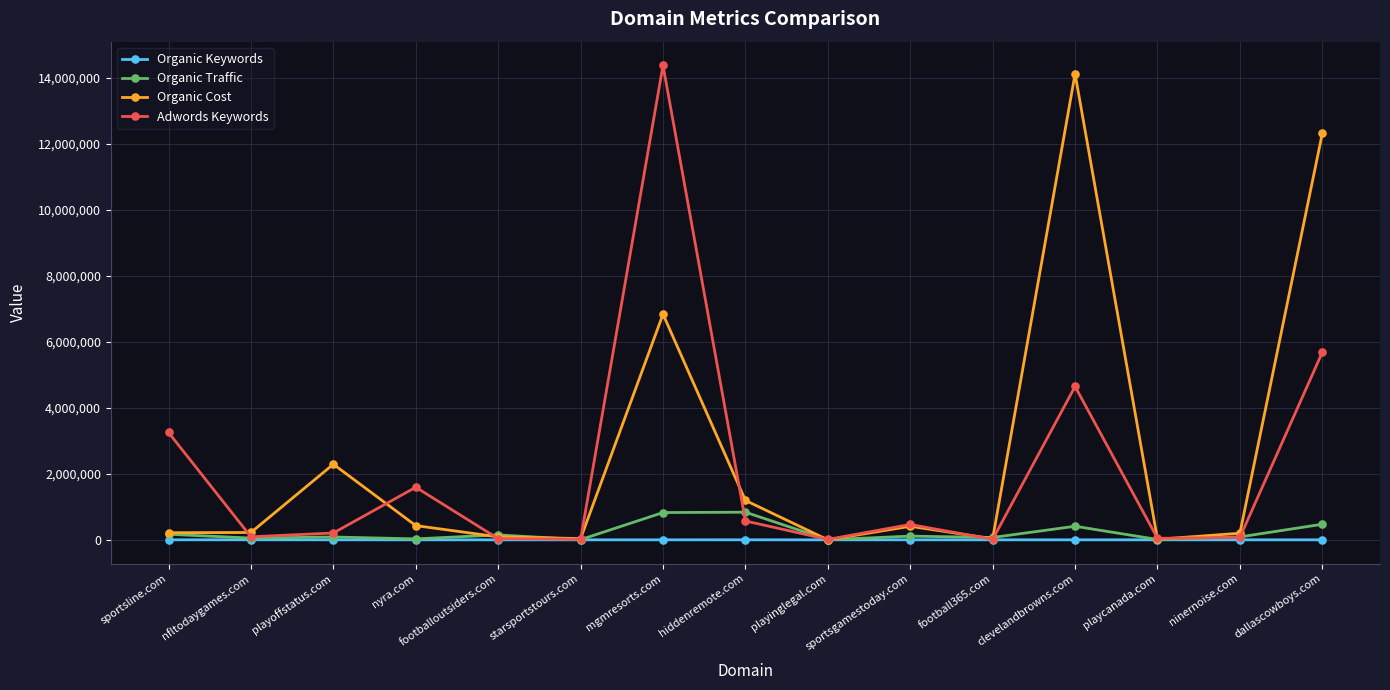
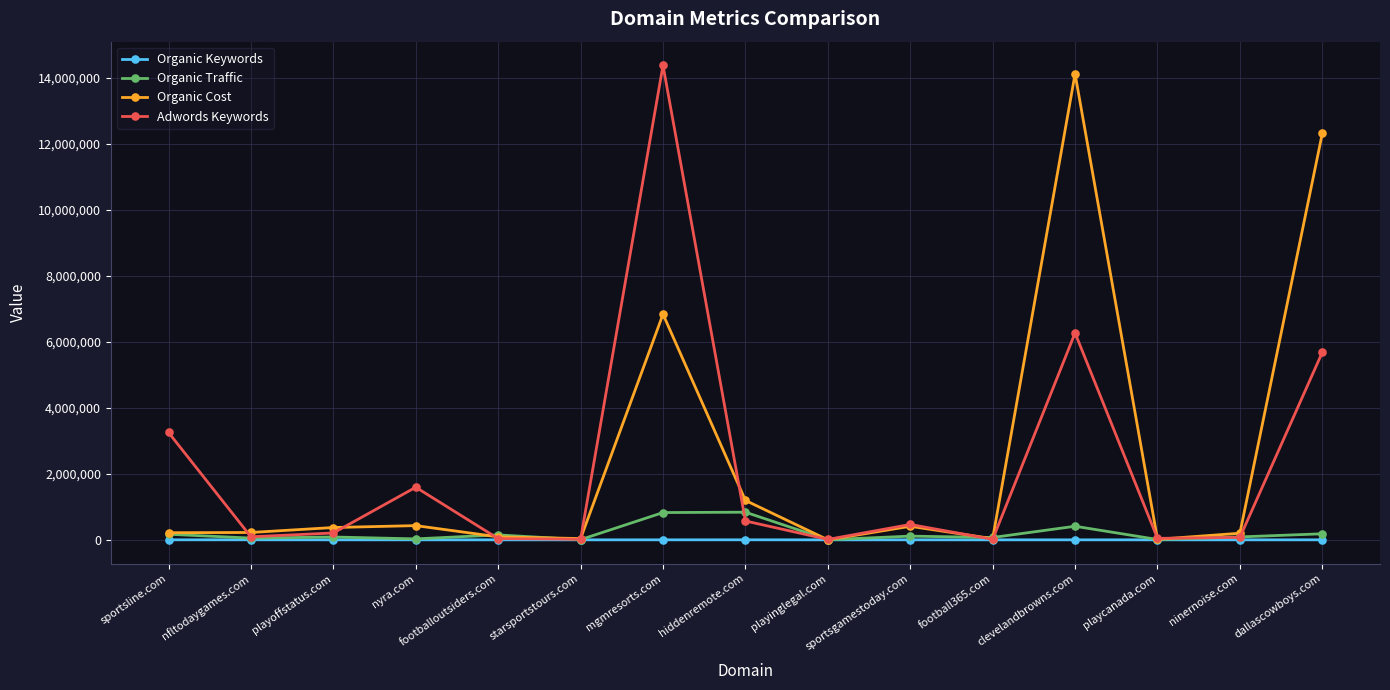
Organic Cost, playoffstatus.com: 2,300,000 -> 400,000
Adwords Keywords, clevelandbrowns.com: 4,700,000 -> 6,300,000
Organic Traffic, dallascowboys.com: 500,000 -> 200,000
